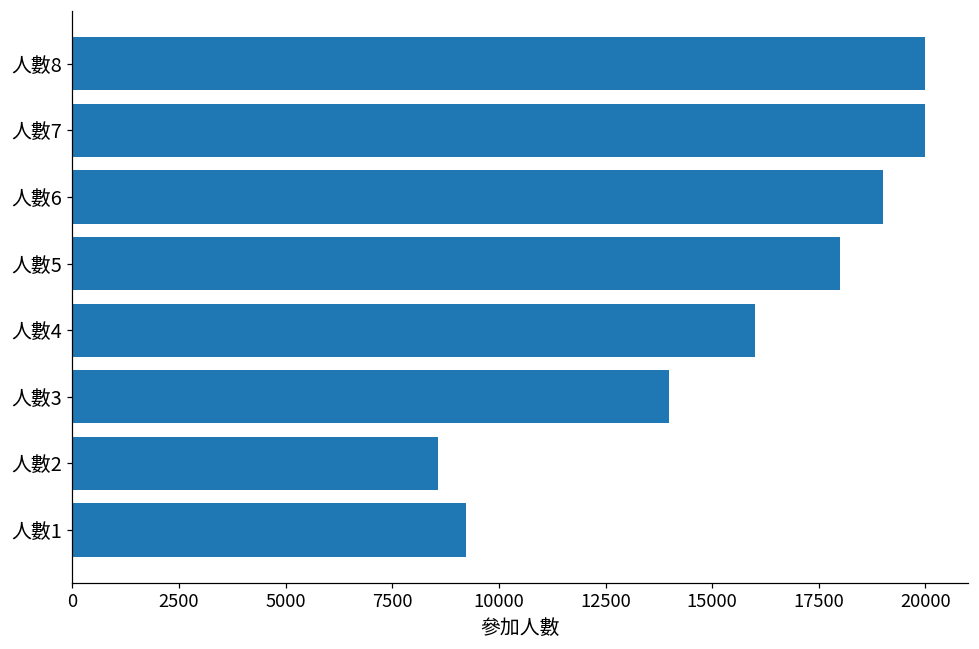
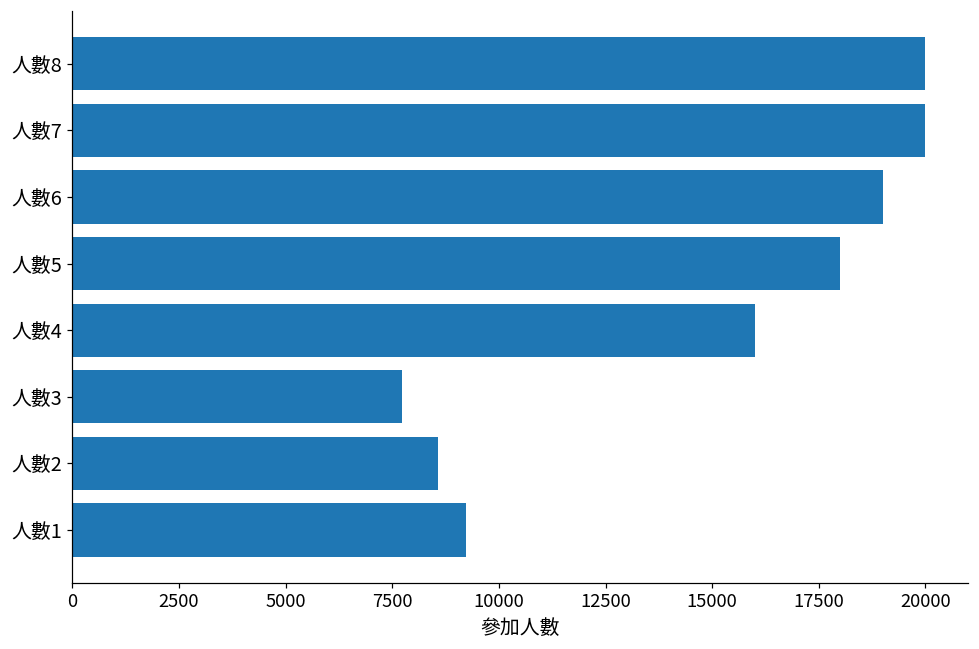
人數3: 14000 -> 7700
